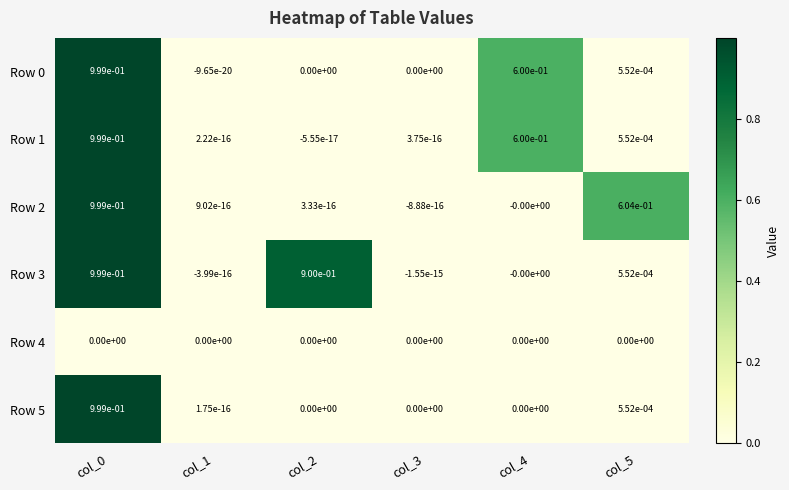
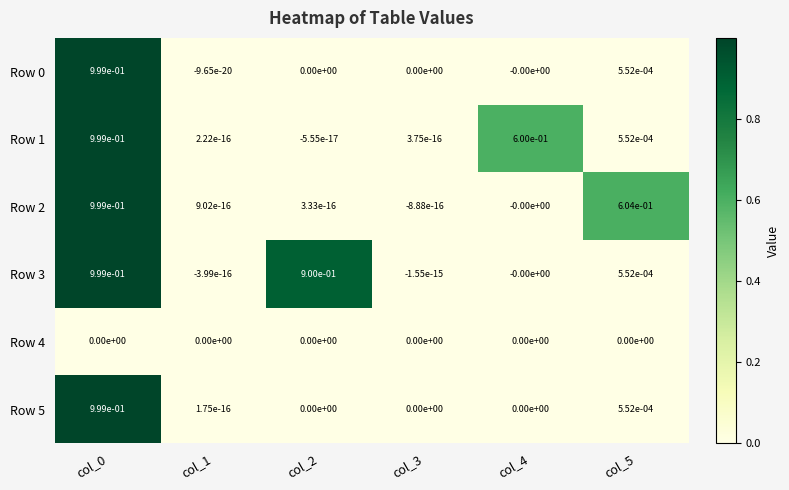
Row 0, col_4: 6.00e-01 -> -0.00e+00
